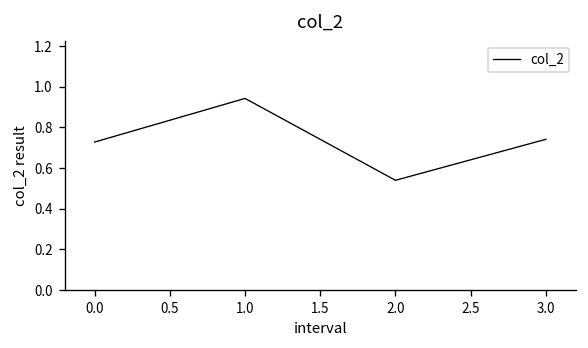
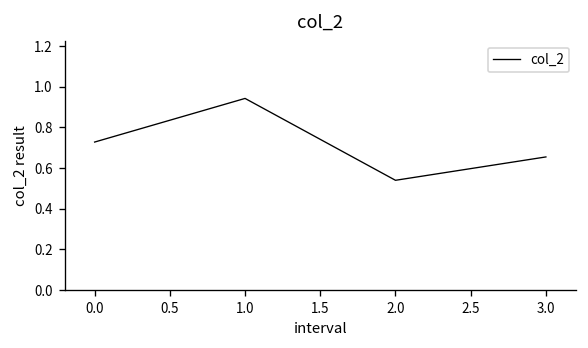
3.0: 0.74 -> 0.66
